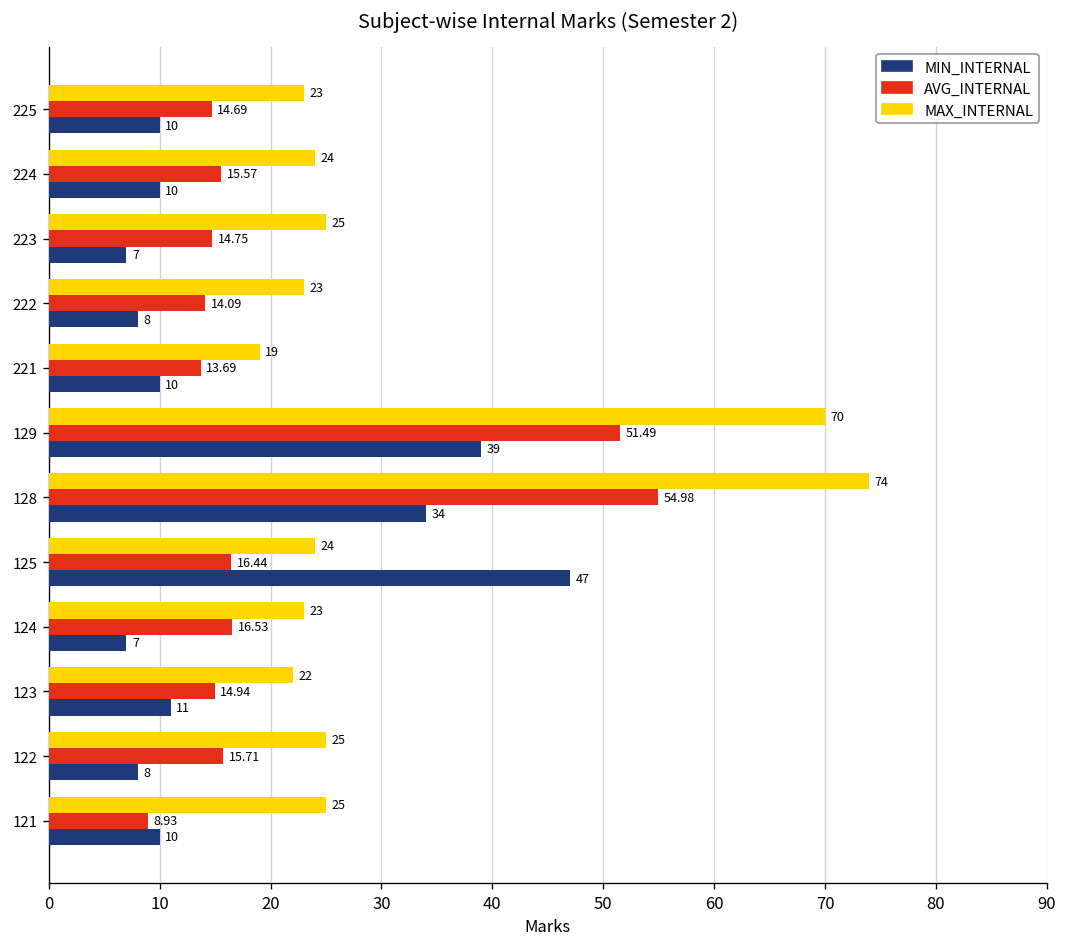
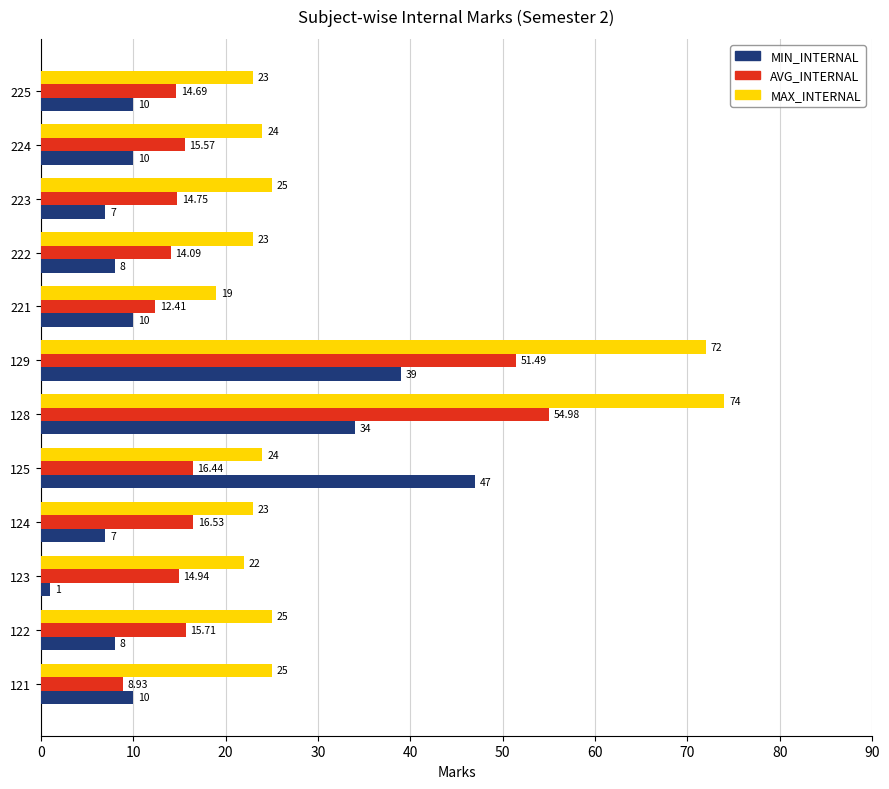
AVG_INTERNAL, 221: 13.69 -> 12.41
MAX_INTERNAL, 129: 70 -> 72
MIN_INTERNAL, 123: 11 -> 1
